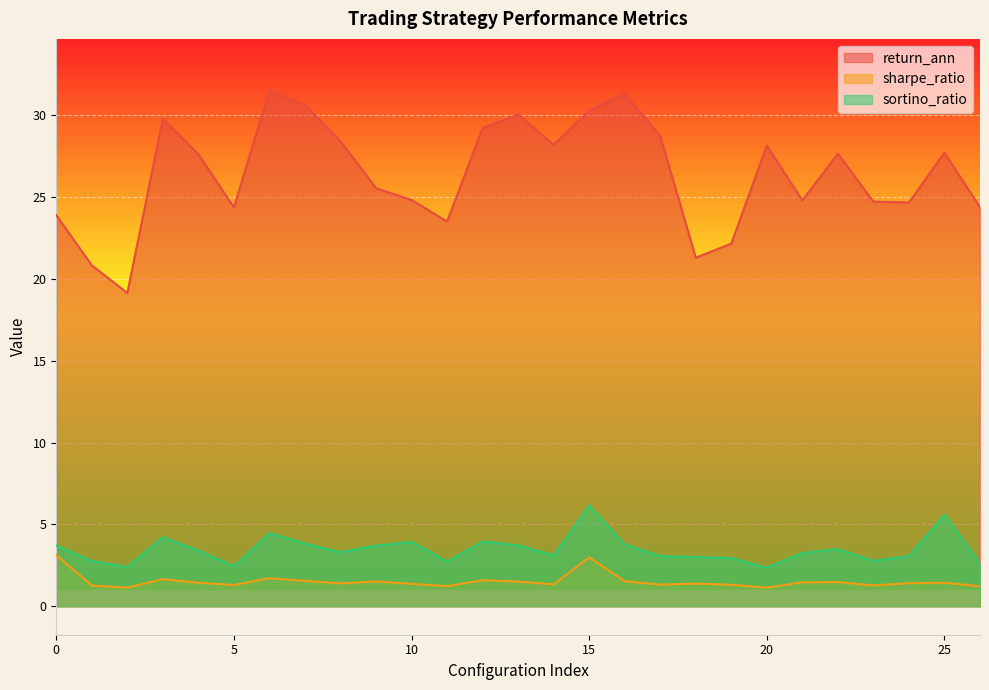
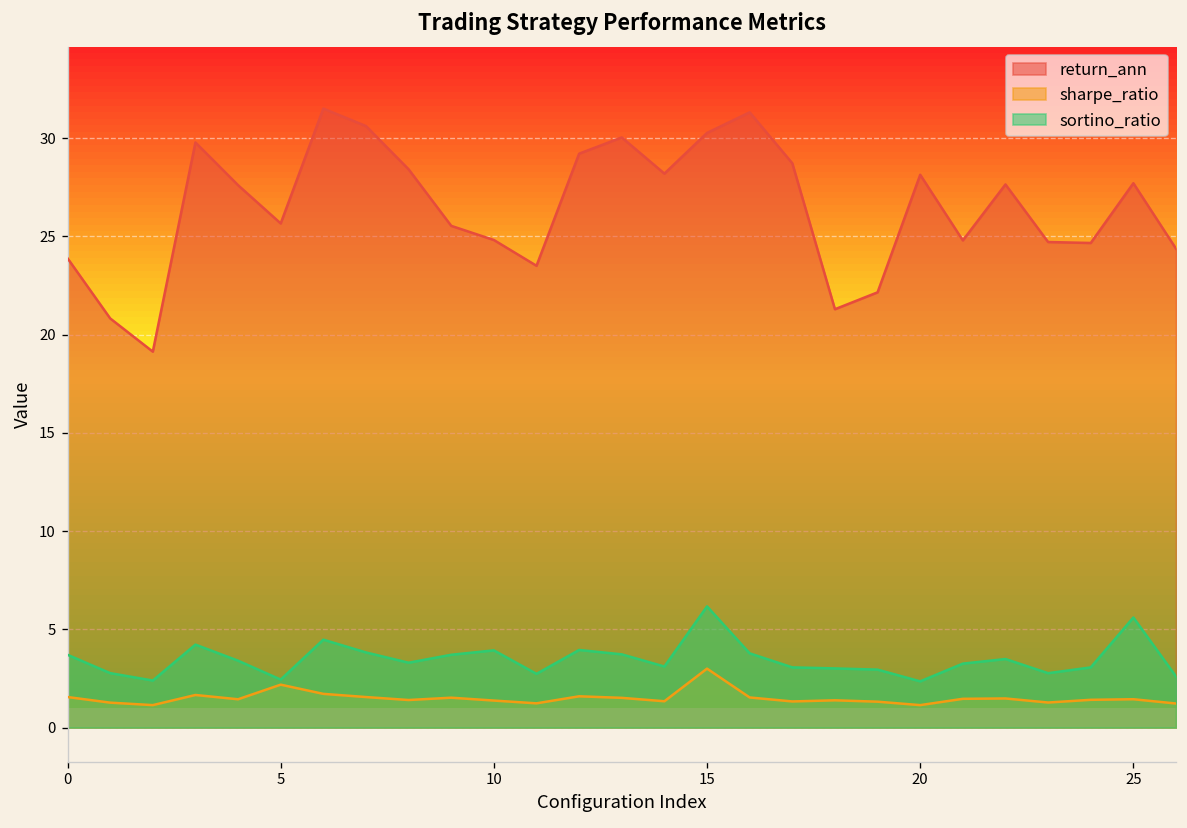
sharpe_ratio, 0: 3.1 -> 1.6
return_ann, 5: 24.4 -> 25.7
sharpe_ratio, 5: 1.3 -> 2.2
